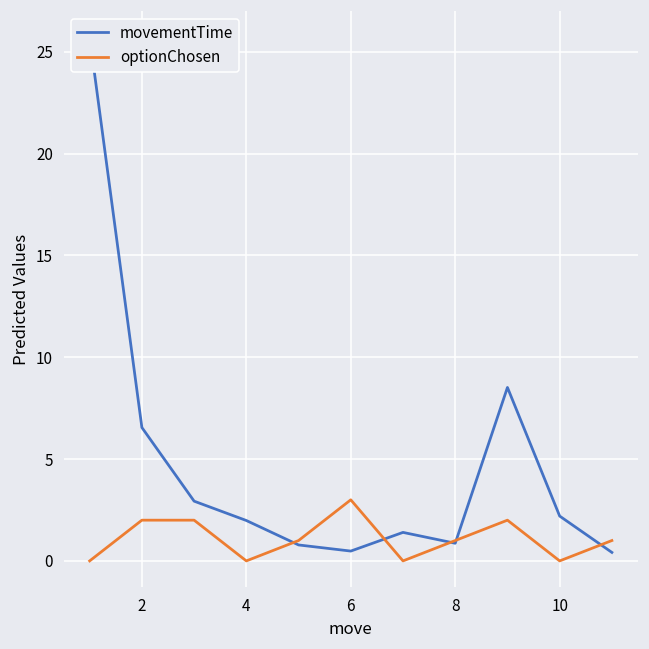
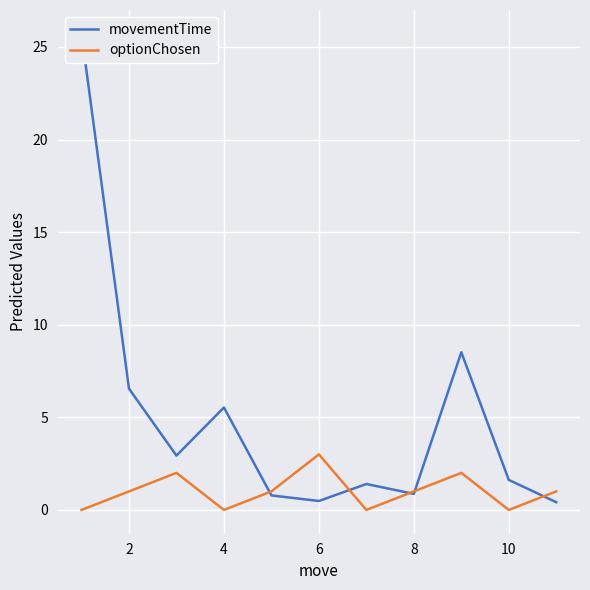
optionChosen, 2: 2 -> 1
movementTime, 4: 2.0 -> 5.5
movementTime, 10: 2.2 -> 1.6
